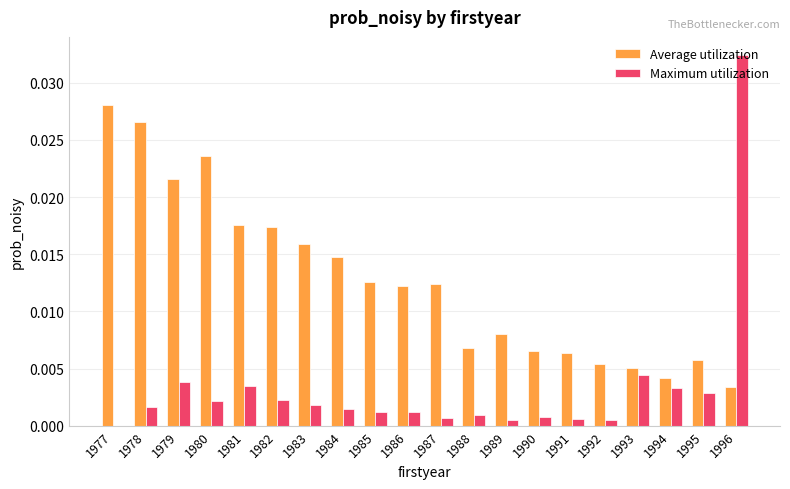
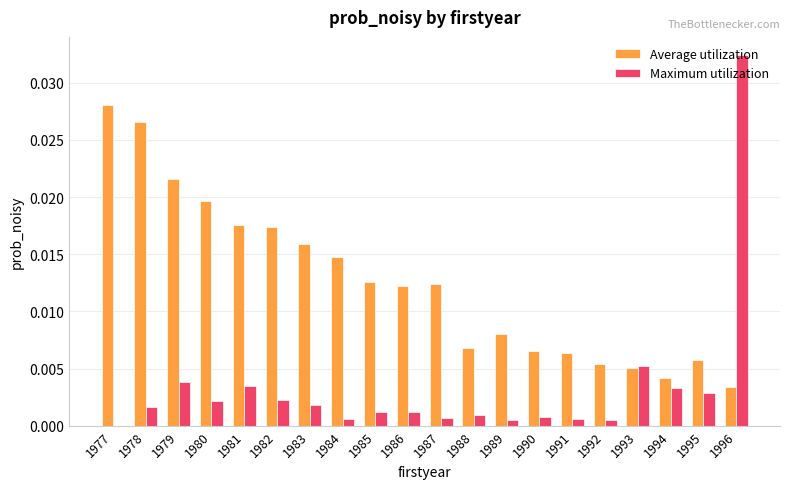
Average utilization, 1980: 0.0236 -> 0.0197
Maximum utilization, 1984: 0.0014 -> 0.0006
Maximum utilization, 1993: 0.0044 -> 0.0053
